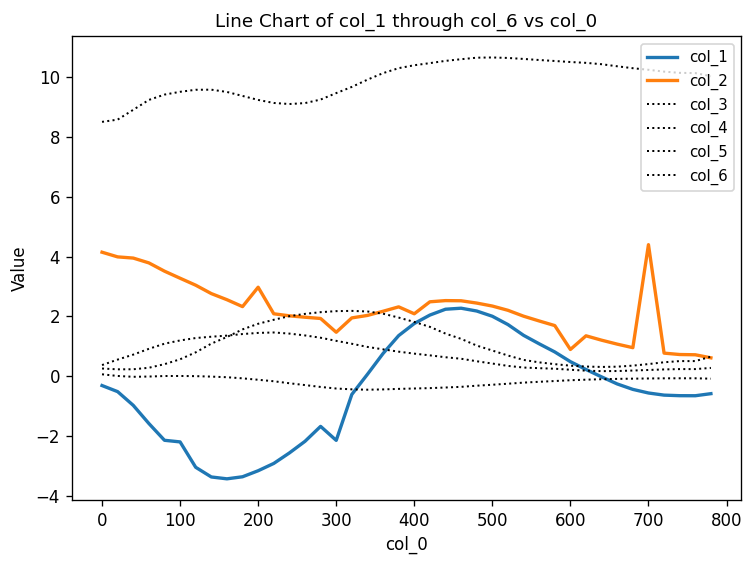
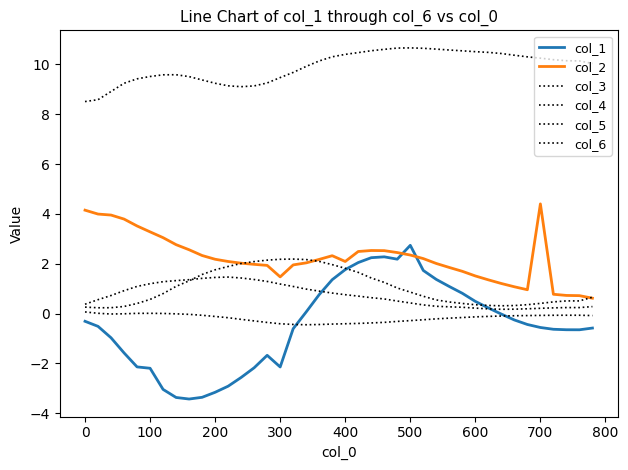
col_2, 200: 3.0 -> 2.2
col_1, 500: 2.0 -> 2.7
col_2, 600: 0.9 -> 1.5
